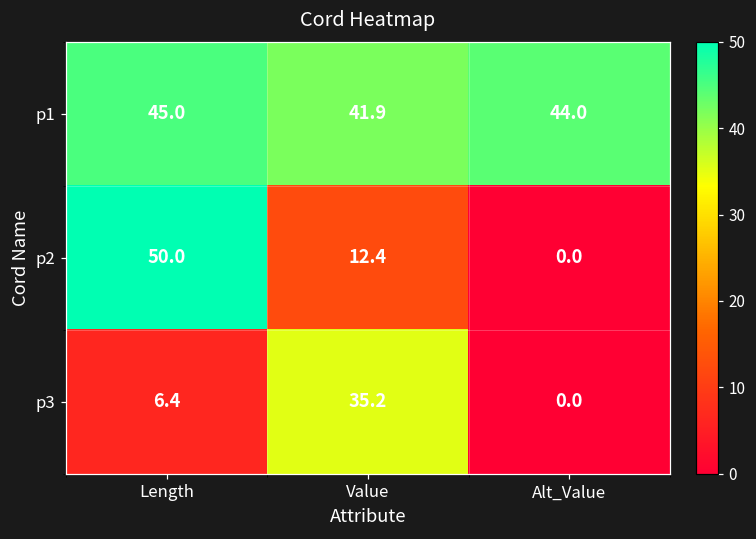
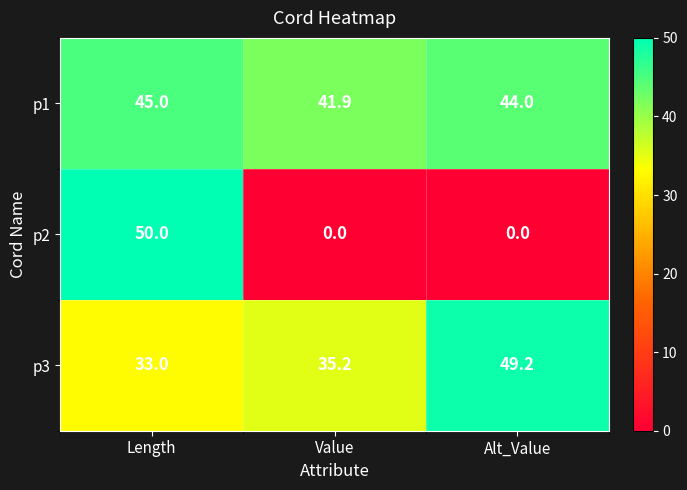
p2, Value: 12.4 -> 0.0
p3, Length: 6.4 -> 33.0
p3, Alt_Value: 0.0 -> 49.2
